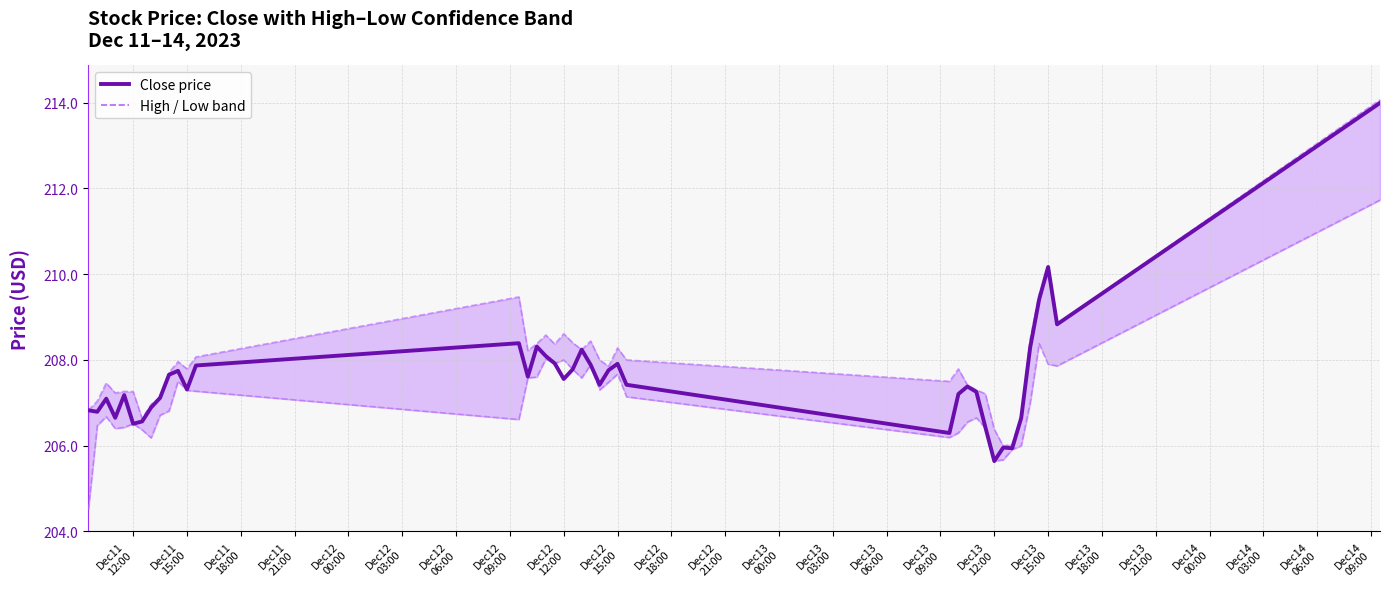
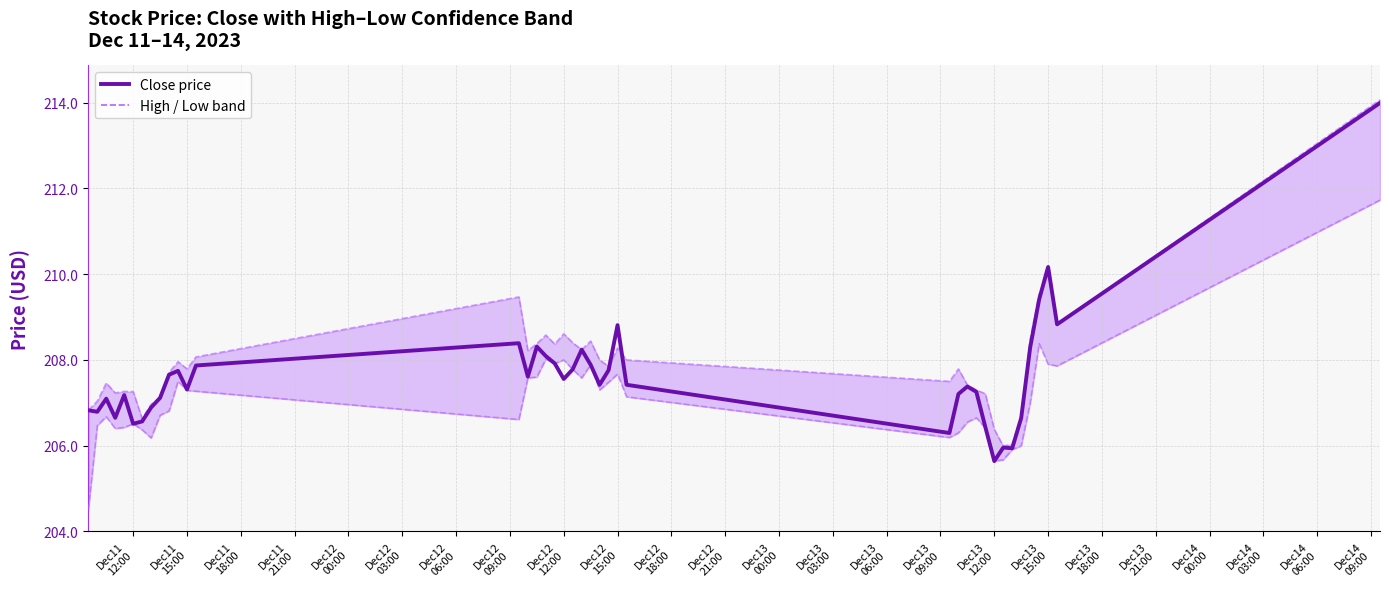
Close price, Dec12 15:00: 207.9 -> 208.8
